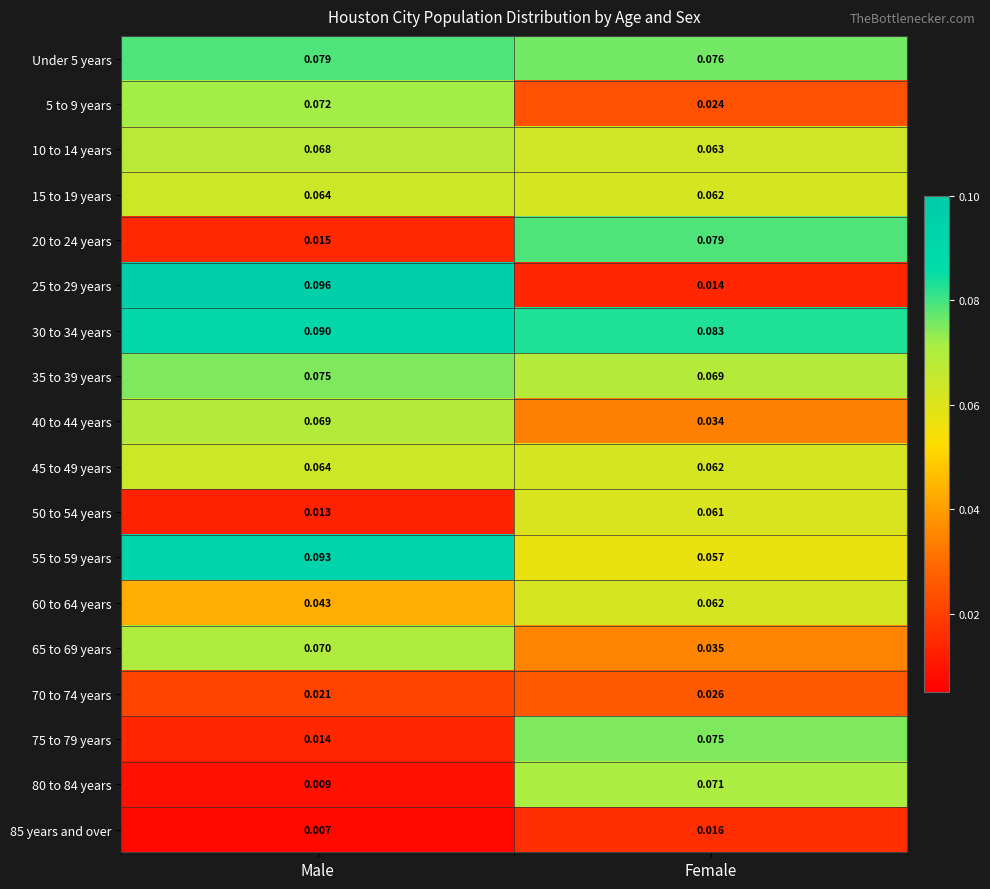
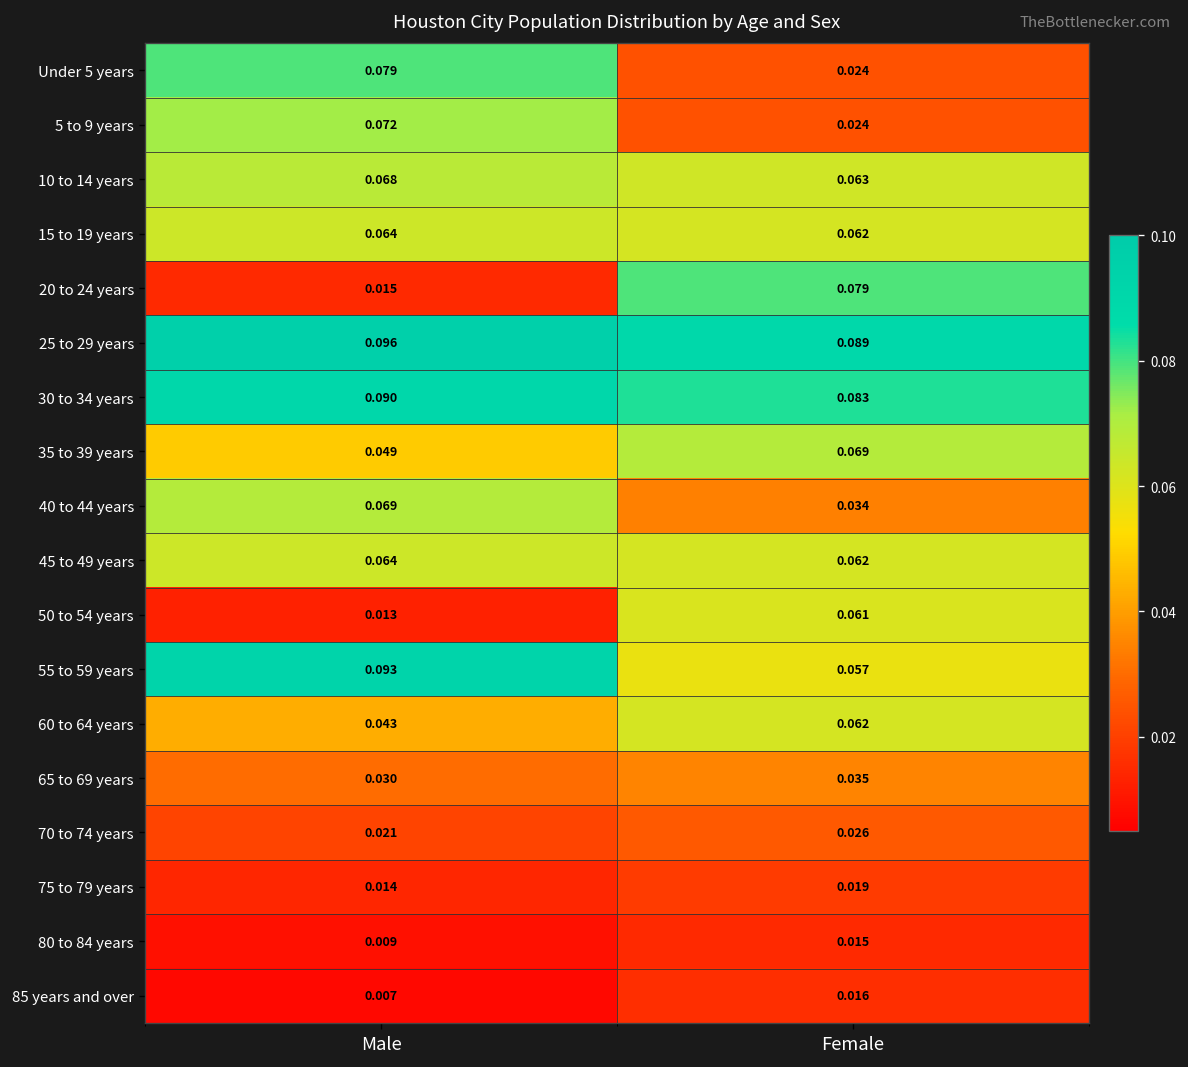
Under 5 years, Female: 0.076 -> 0.024
25 to 29 years, Female: 0.014 -> 0.089
35 to 39 years, Male: 0.075 -> 0.049
65 to 69 years, Male: 0.070 -> 0.030
75 to 79 years, Female: 0.075 -> 0.019
80 to 84 years, Female: 0.071 -> 0.015
